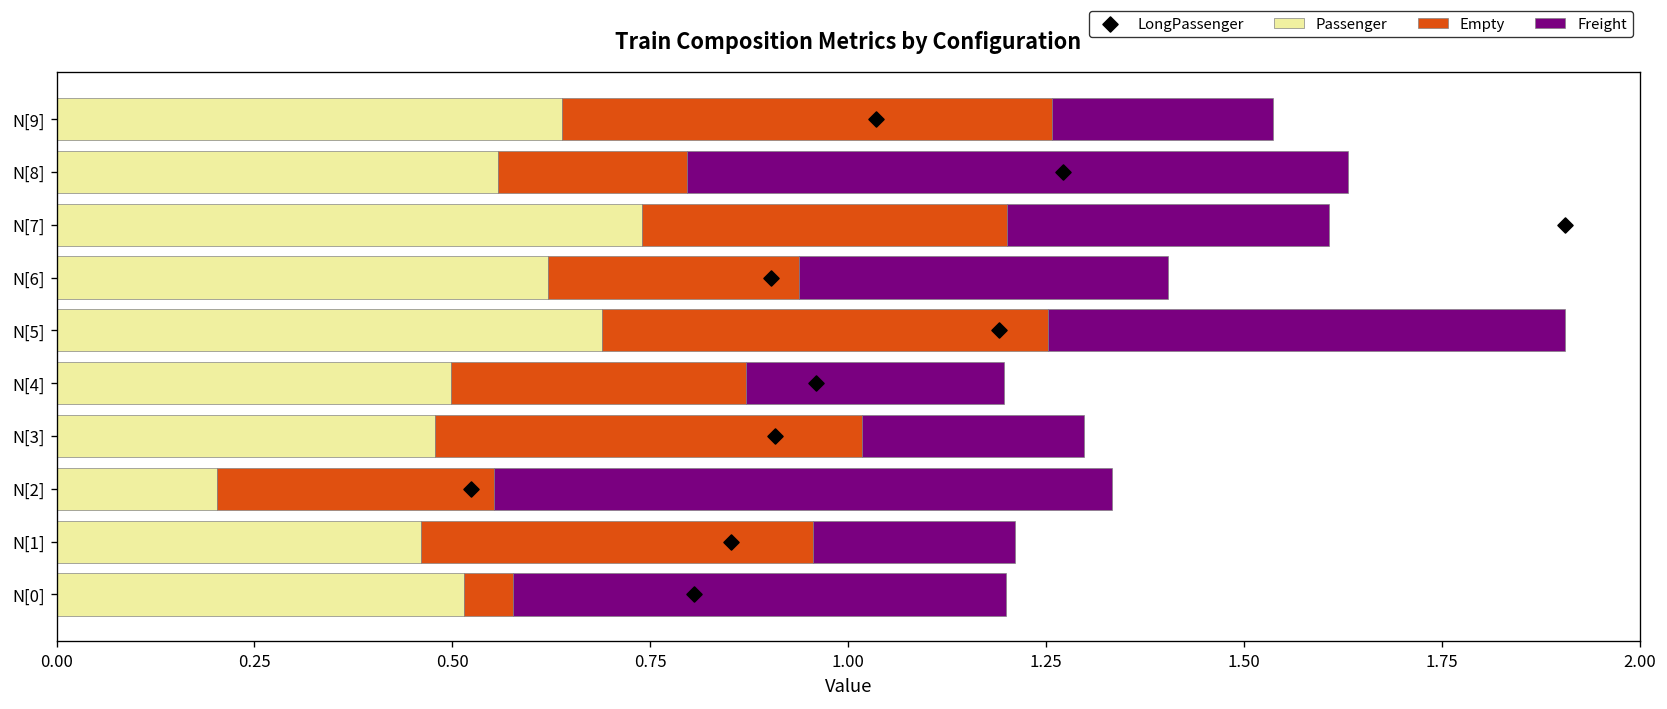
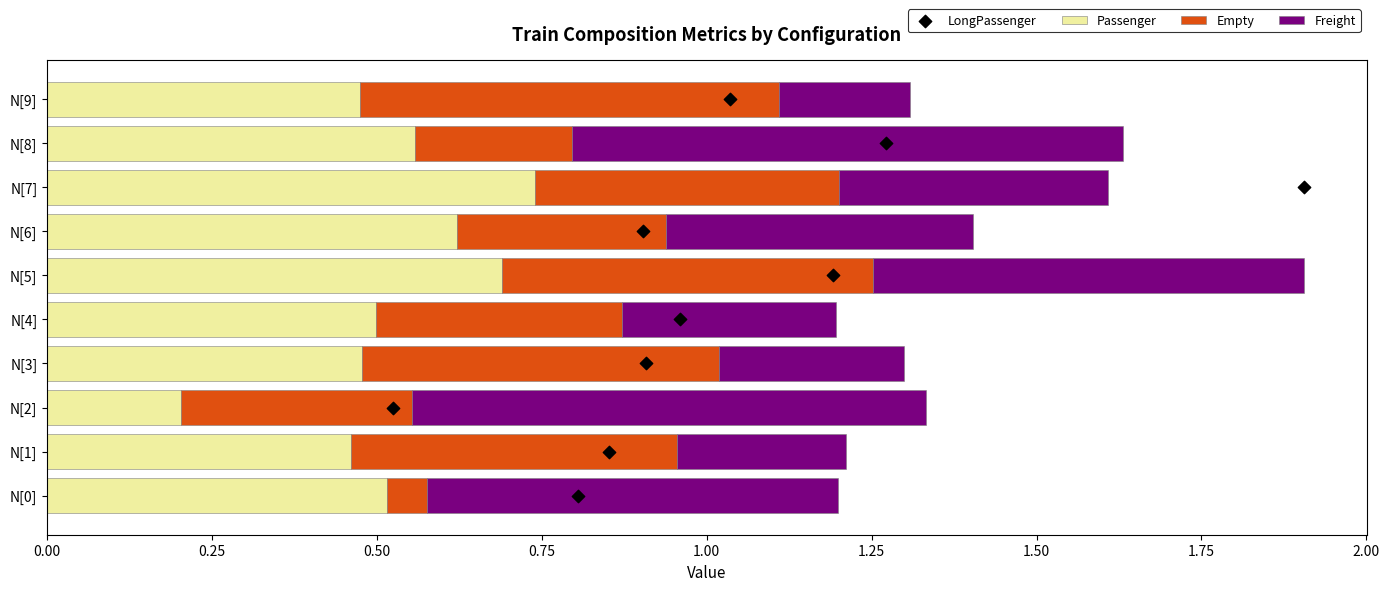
Passenger, N[9]: 0.64 -> 0.47
Empty, N[9]: 0.62 -> 0.64
Freight, N[9]: 0.28 -> 0.20
